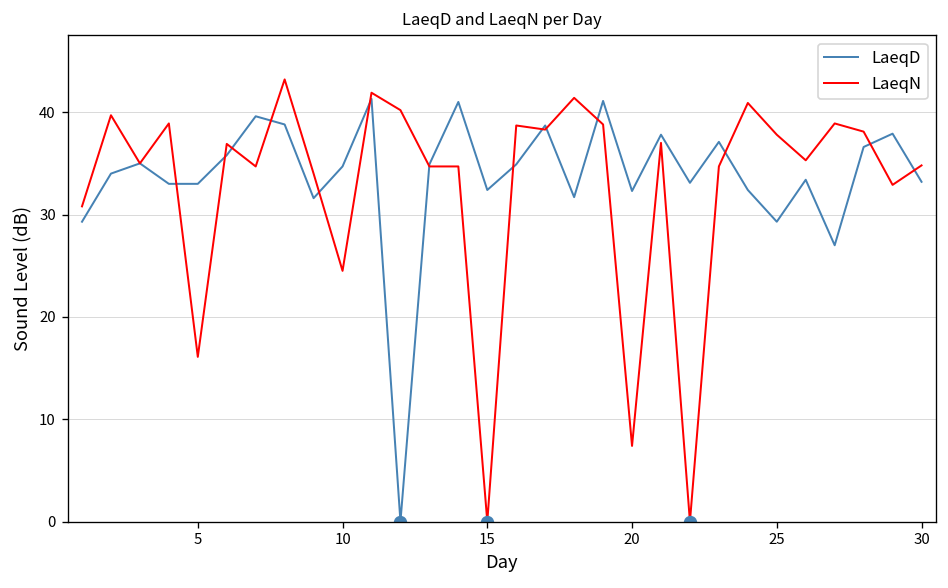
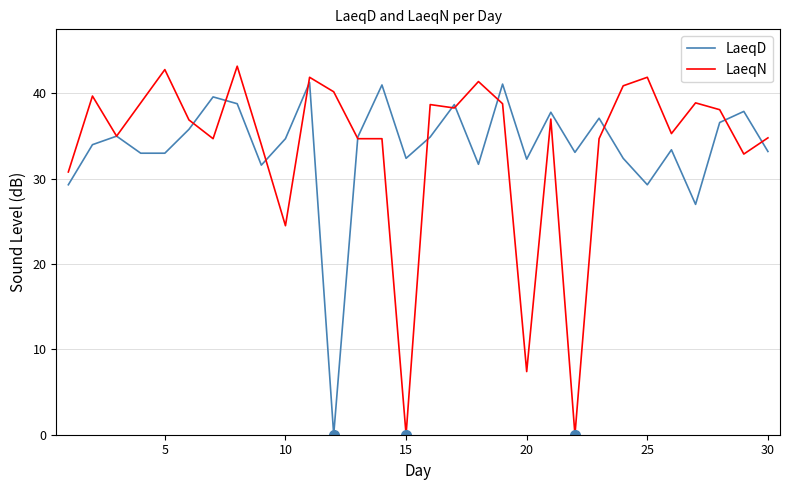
LaeqN, 5: 16 -> 43
LaeqN, 25: 38 -> 42
